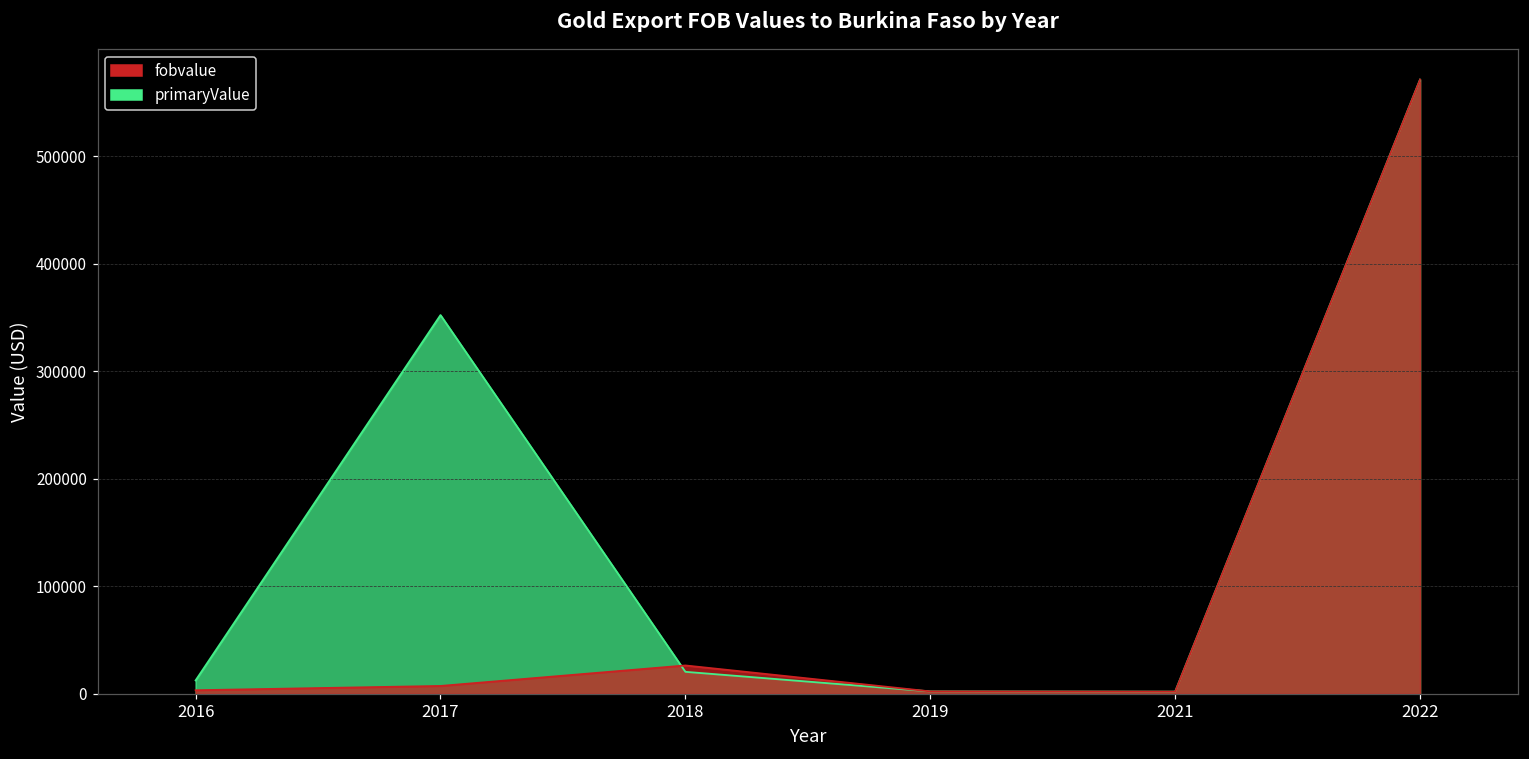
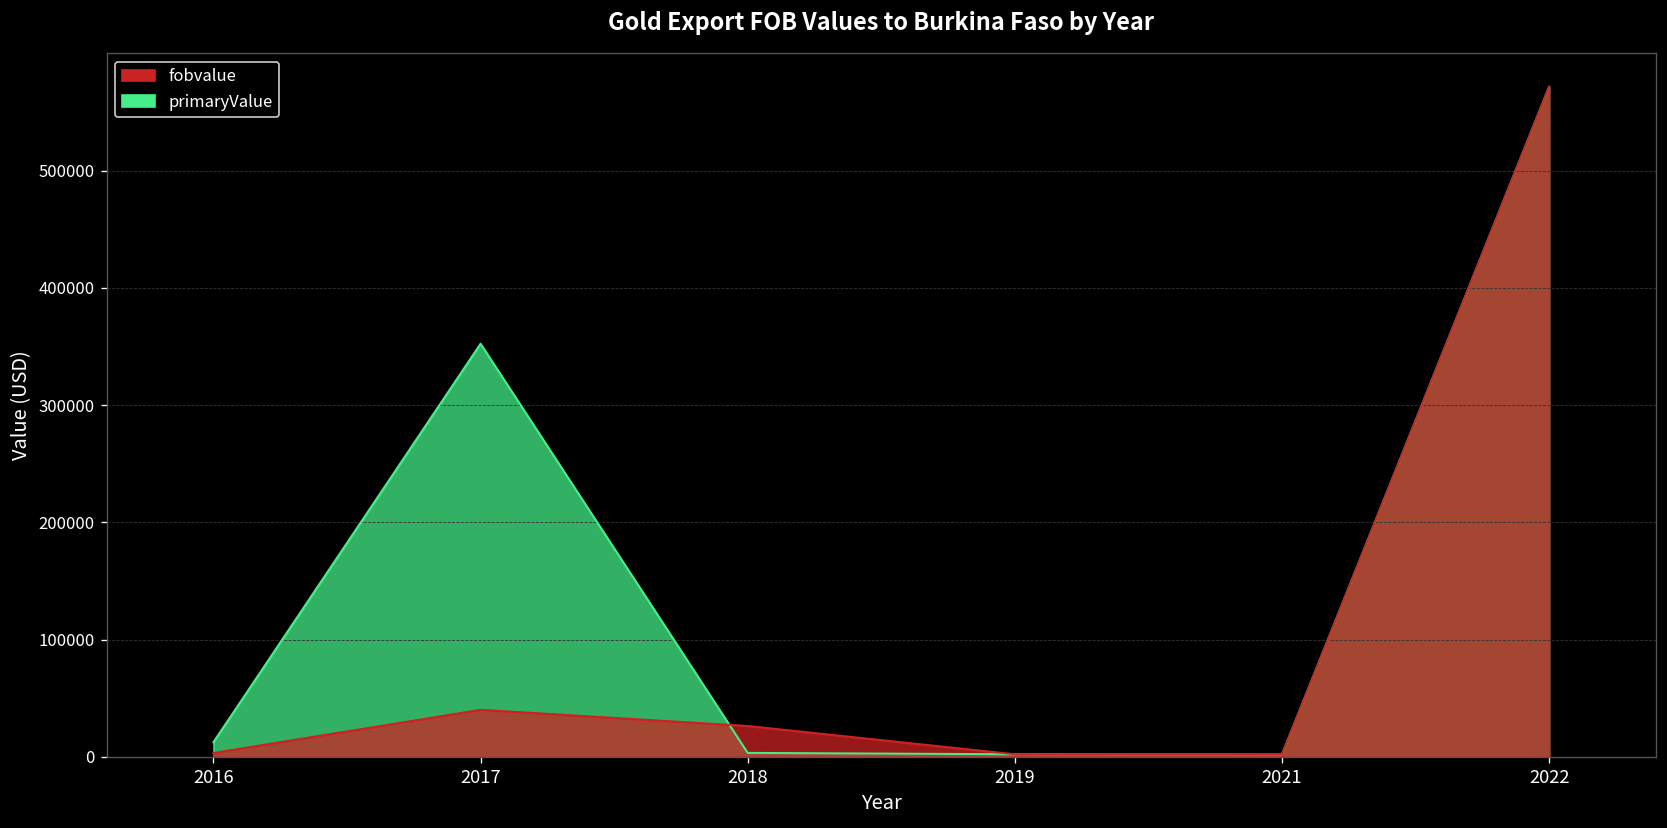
fobvalue, 2017: 10000 -> 40000
primaryValue, 2018: 20000 -> 0
